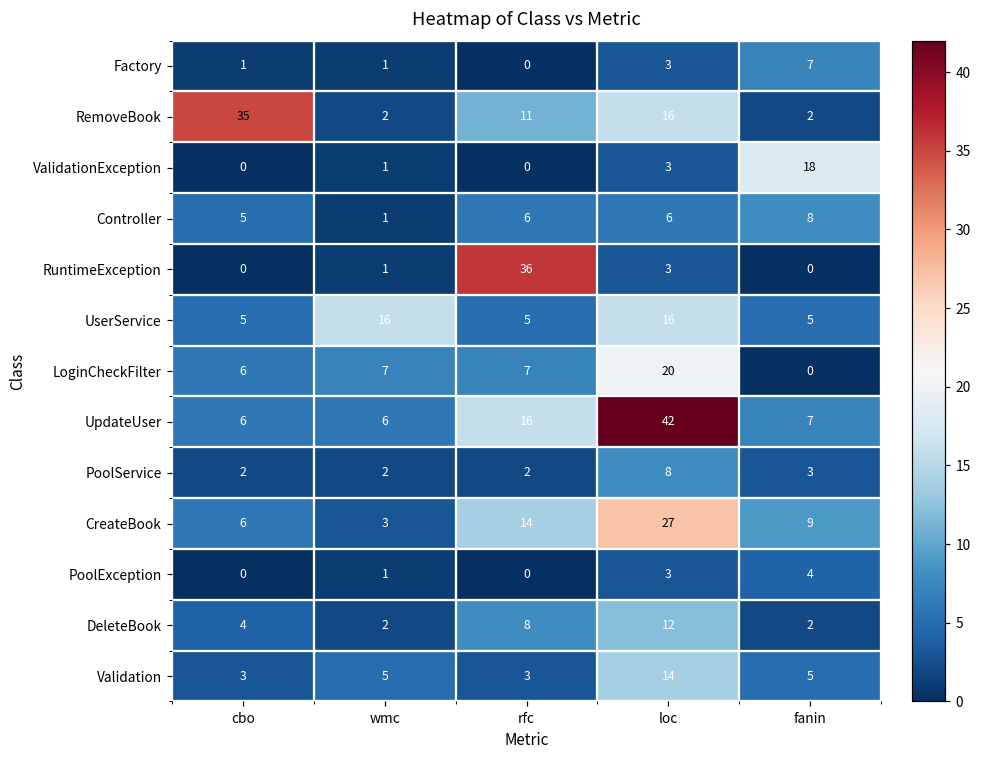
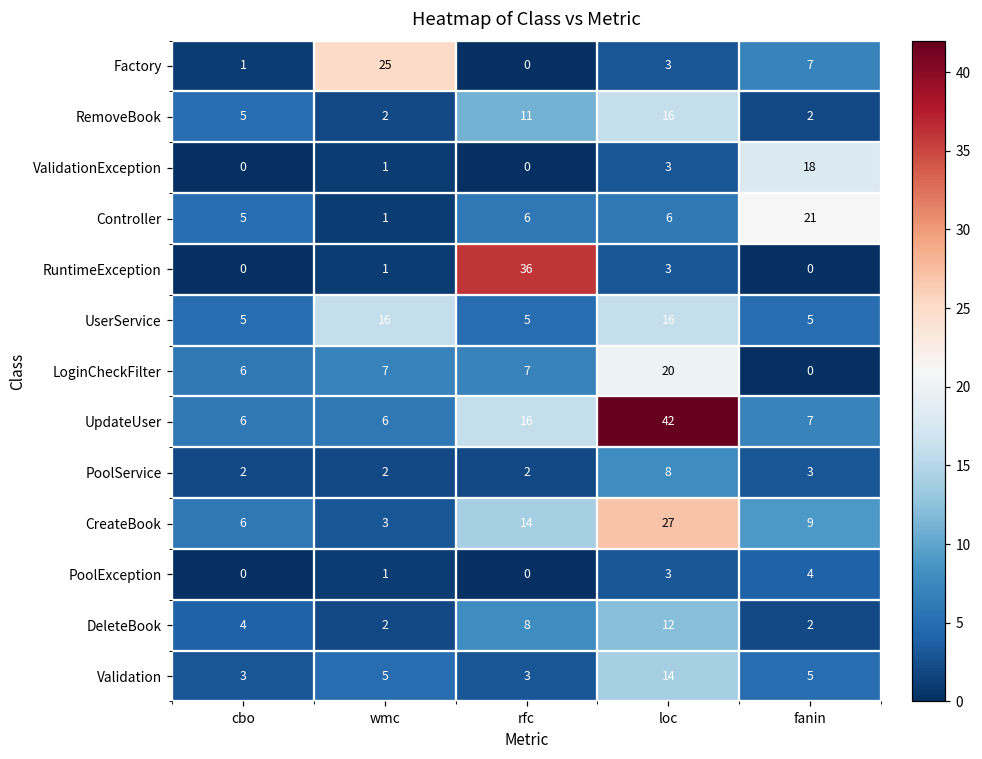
Factory, wmc: 1 -> 25
RemoveBook, cbo: 35 -> 5
Controller, fanin: 8 -> 21
